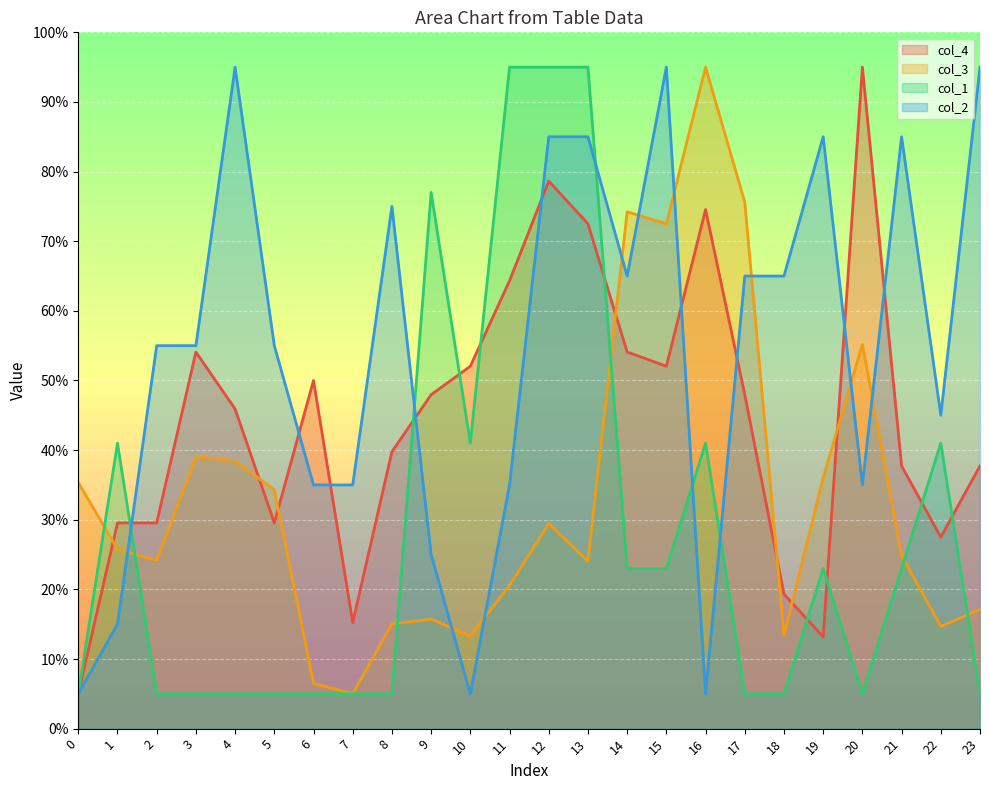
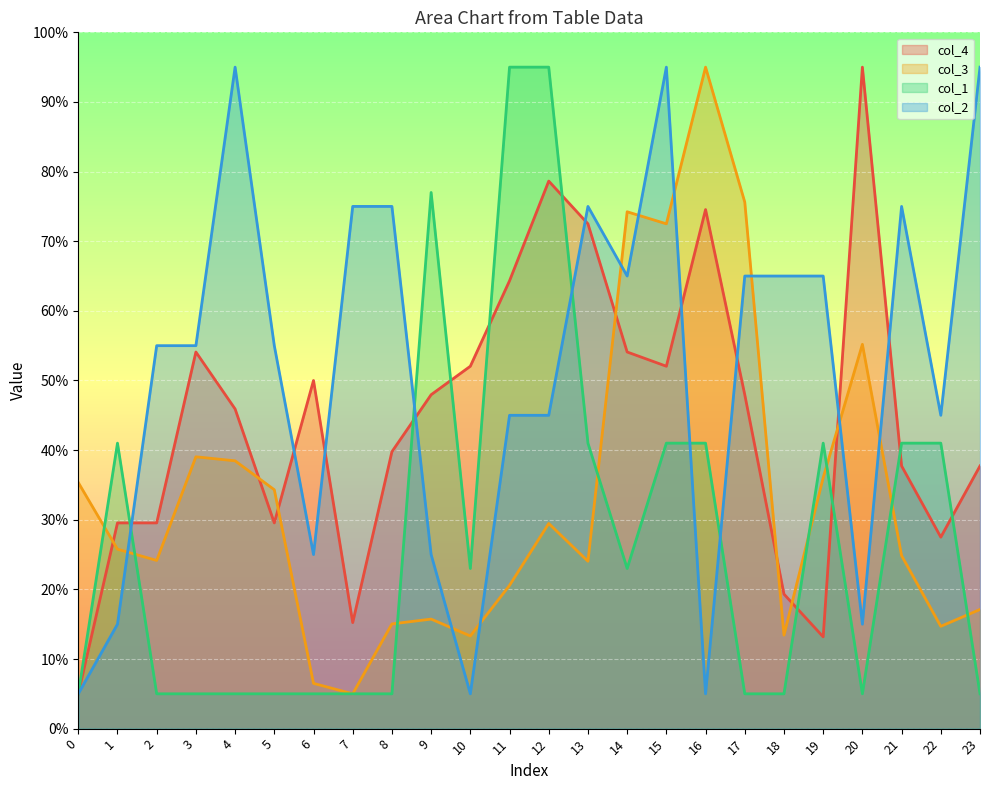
col_2, 6: 35% -> 25%
col_2, 7: 35% -> 75%
col_1, 10: 41% -> 23%
col_2, 11: 35% -> 45%
col_2, 12: 85% -> 45%
col_1, 13: 95% -> 41%
col_2, 13: 85% -> 75%
col_1, 15: 23% -> 41%
col_1, 19: 23% -> 41%
col_2, 19: 85% -> 65%
col_2, 20: 35% -> 15%
col_1, 21: 23% -> 41%
col_2, 21: 85% -> 75%
